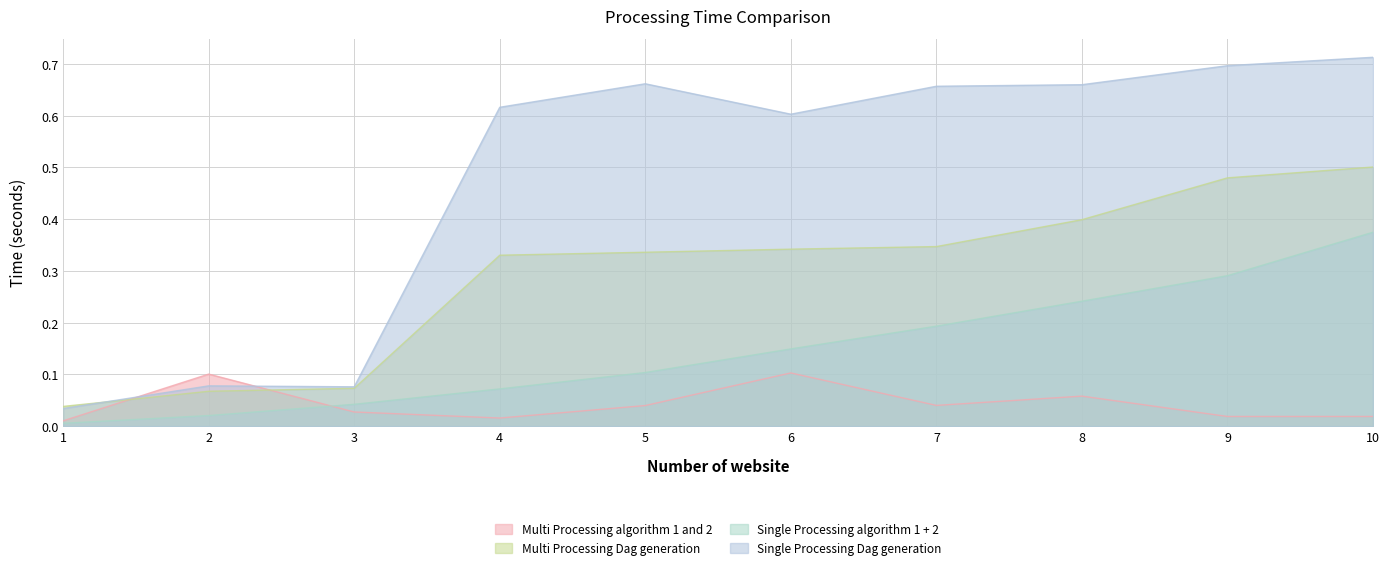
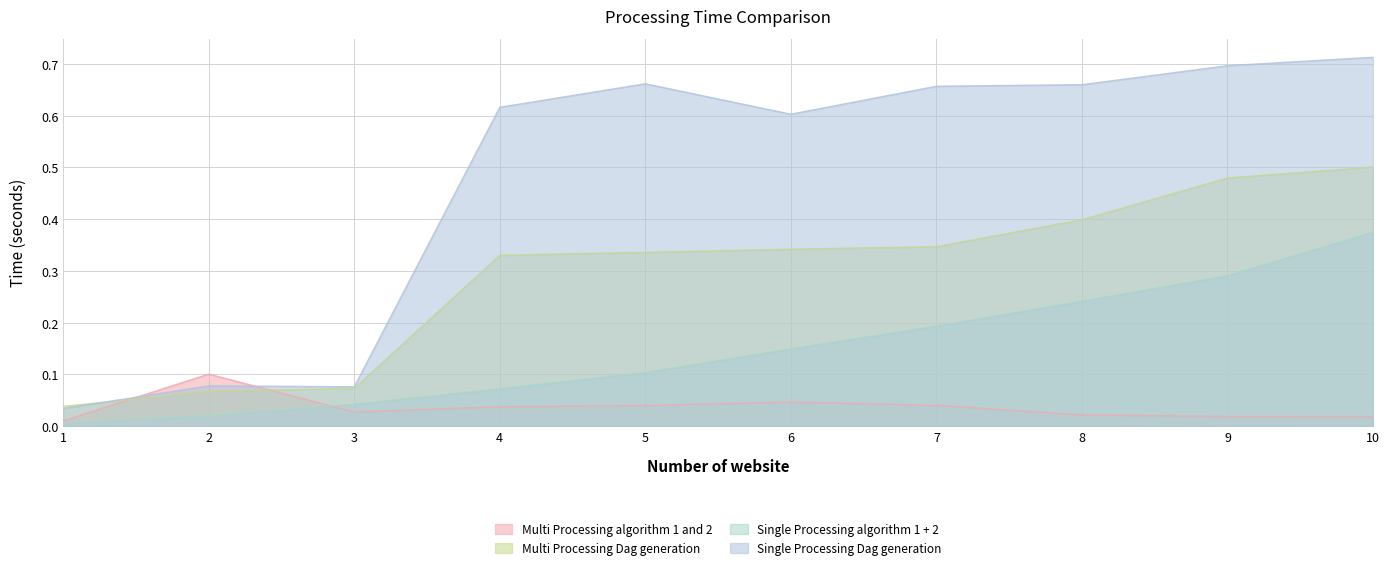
Multi Processing algorithm 1 and 2, 4: 0.02 -> 0.04
Multi Processing algorithm 1 and 2, 6: 0.10 -> 0.05
Multi Processing algorithm 1 and 2, 8: 0.06 -> 0.02
